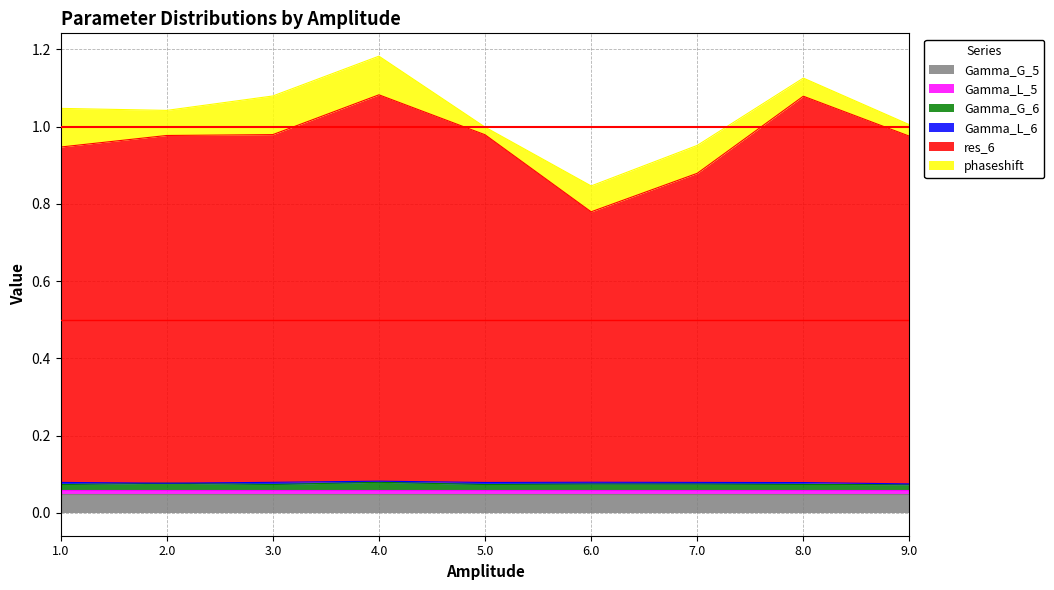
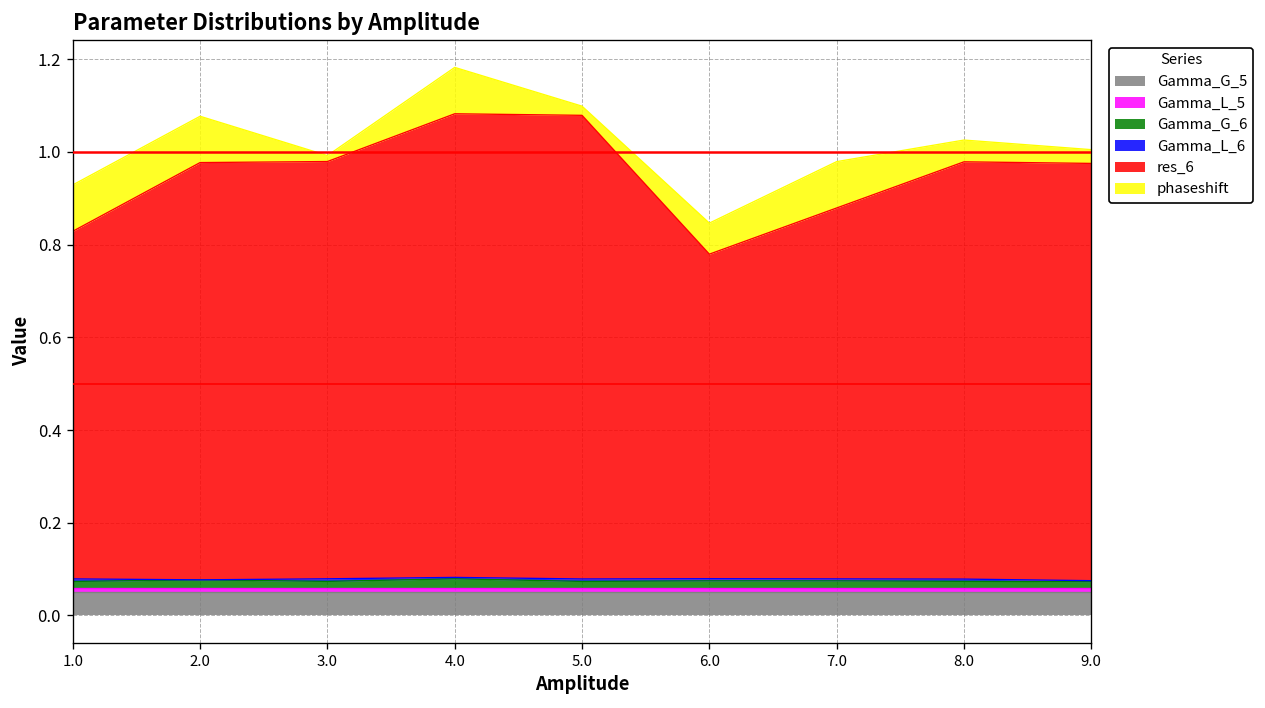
res_6, 1.0: 0.87 -> 0.75
phaseshift, 2.0: 0.06 -> 0.10
phaseshift, 3.0: 0.10 -> 0.01
res_6, 5.0: 0.9 -> 1.0
phaseshift, 7.0: 0.07 -> 0.10
res_6, 8.0: 1.0 -> 0.9
